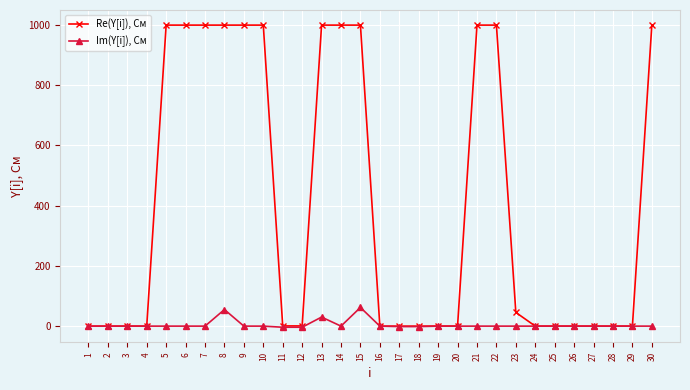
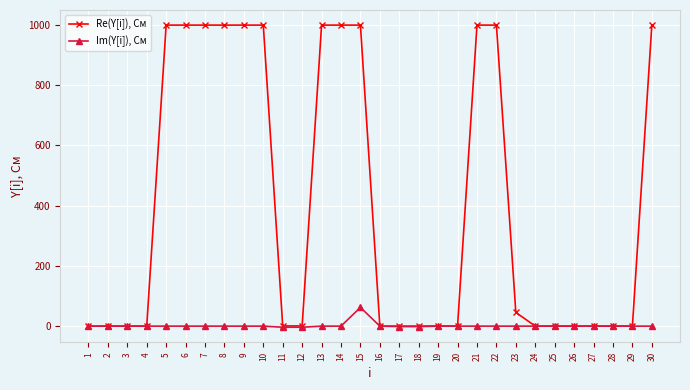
Im(Y[i]), См, 8: 60 -> 0
Im(Y[i]), См, 13: 30 -> 0
